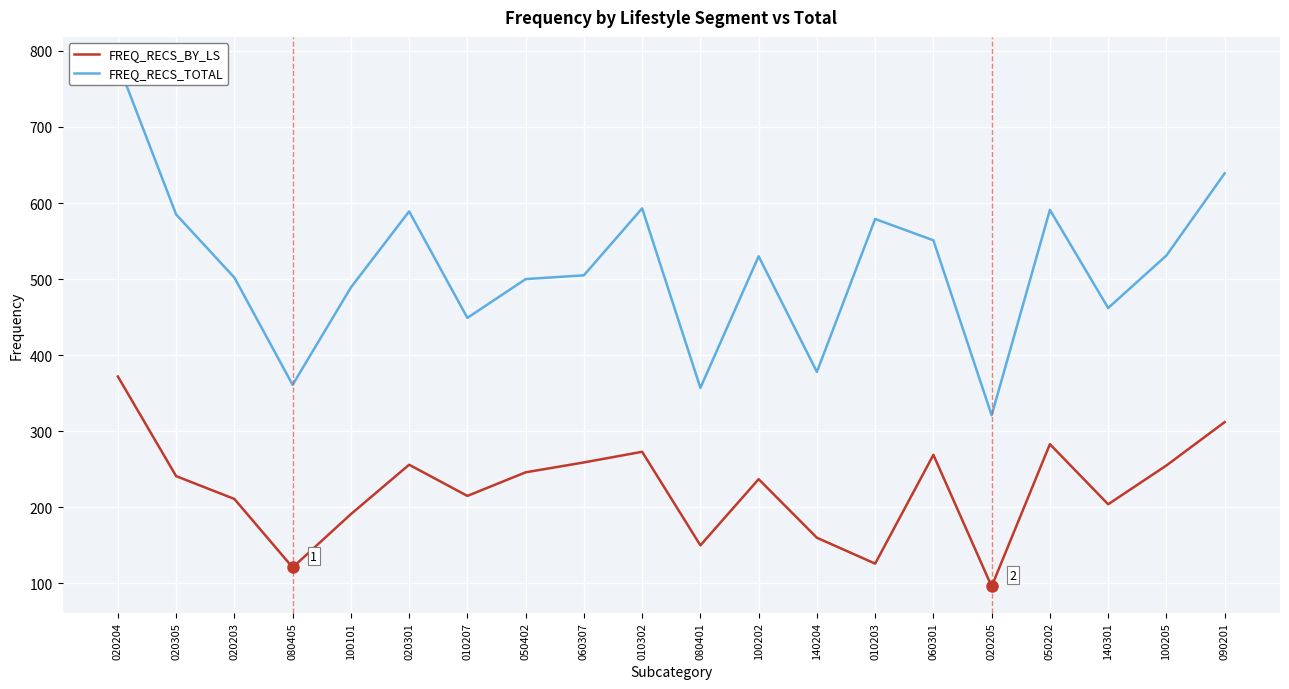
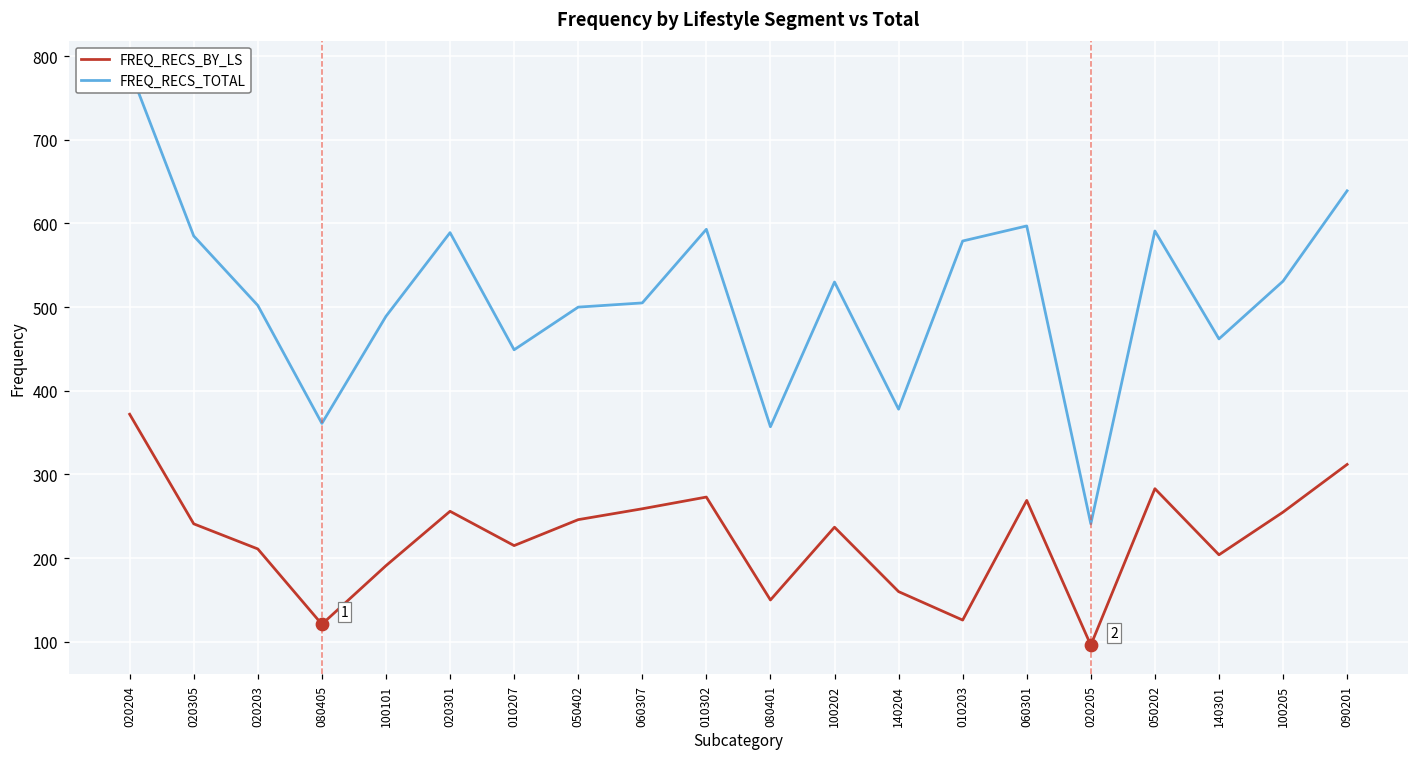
FREQ_RECS_TOTAL, 060301: 550 -> 600
FREQ_RECS_TOTAL, 020205: 320 -> 240
